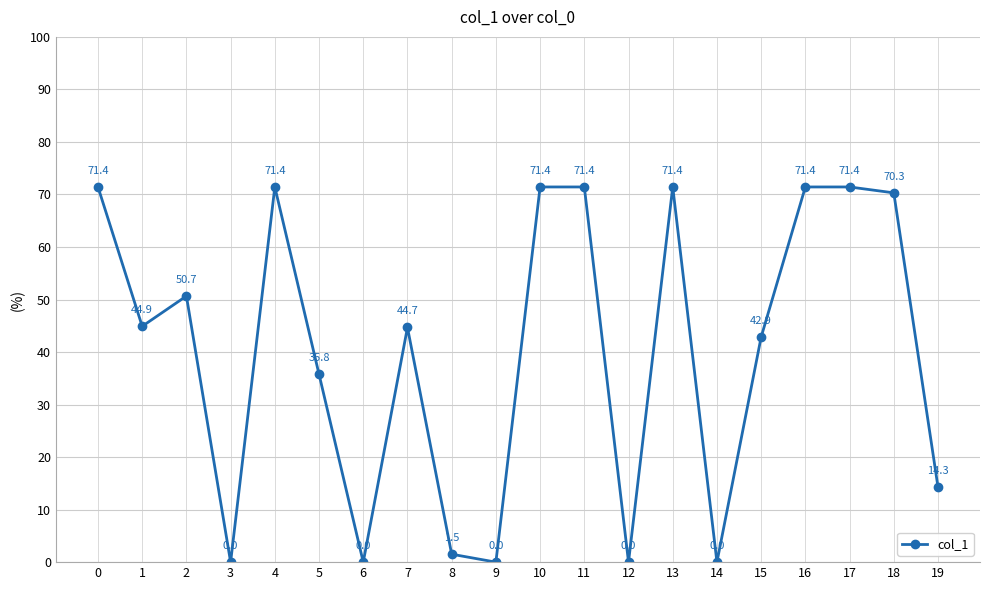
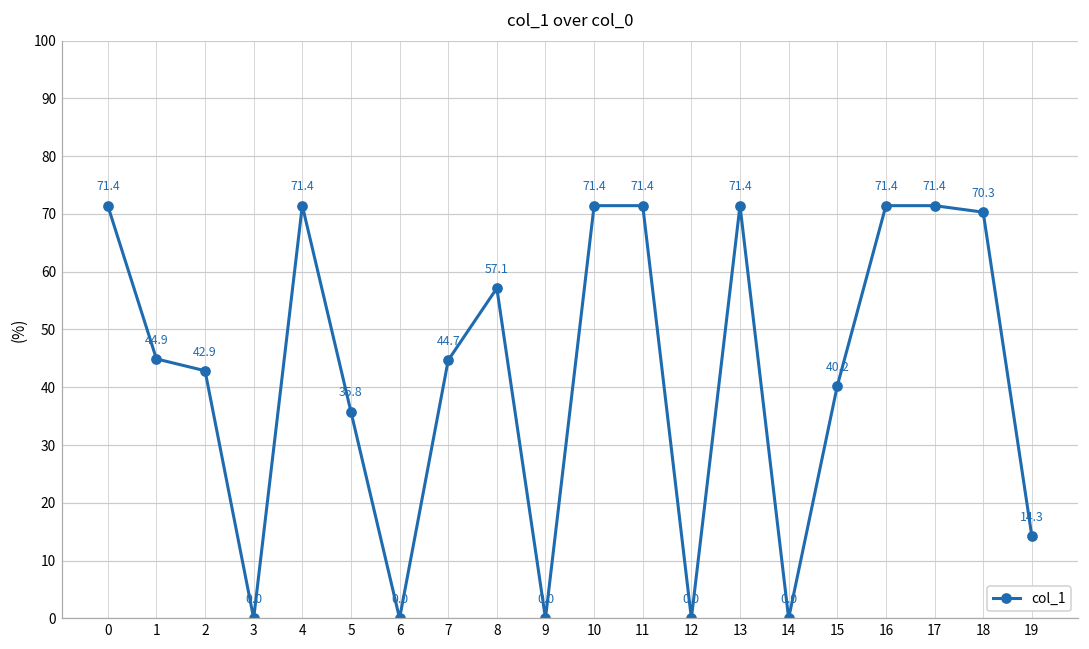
2: 50.7 -> 42.9
8: 1.5 -> 57.1
15: 42.9 -> 40.2
